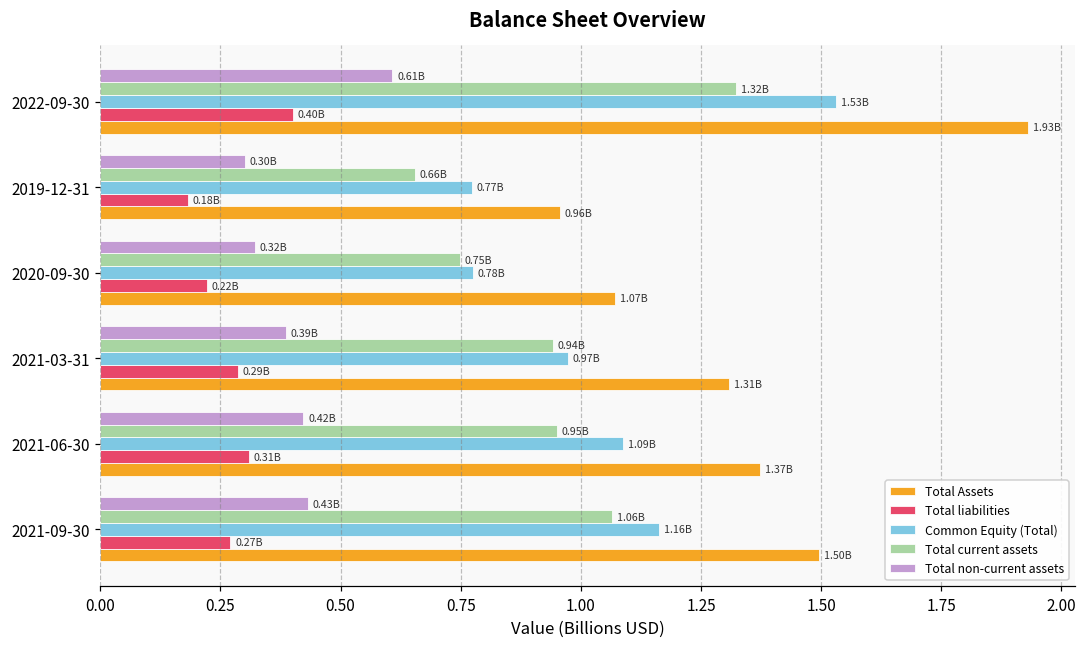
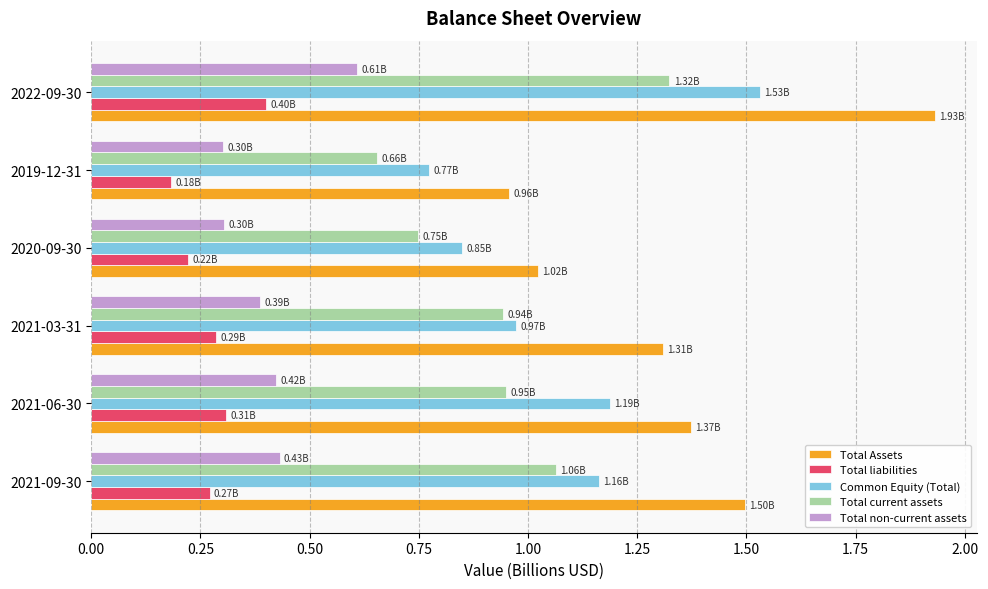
Total non-current assets, 2020-09-30: 0.32B -> 0.30B
Common Equity (Total), 2020-09-30: 0.78B -> 0.85B
Total Assets, 2020-09-30: 1.07B -> 1.02B
Common Equity (Total), 2021-06-30: 1.09B -> 1.19B
